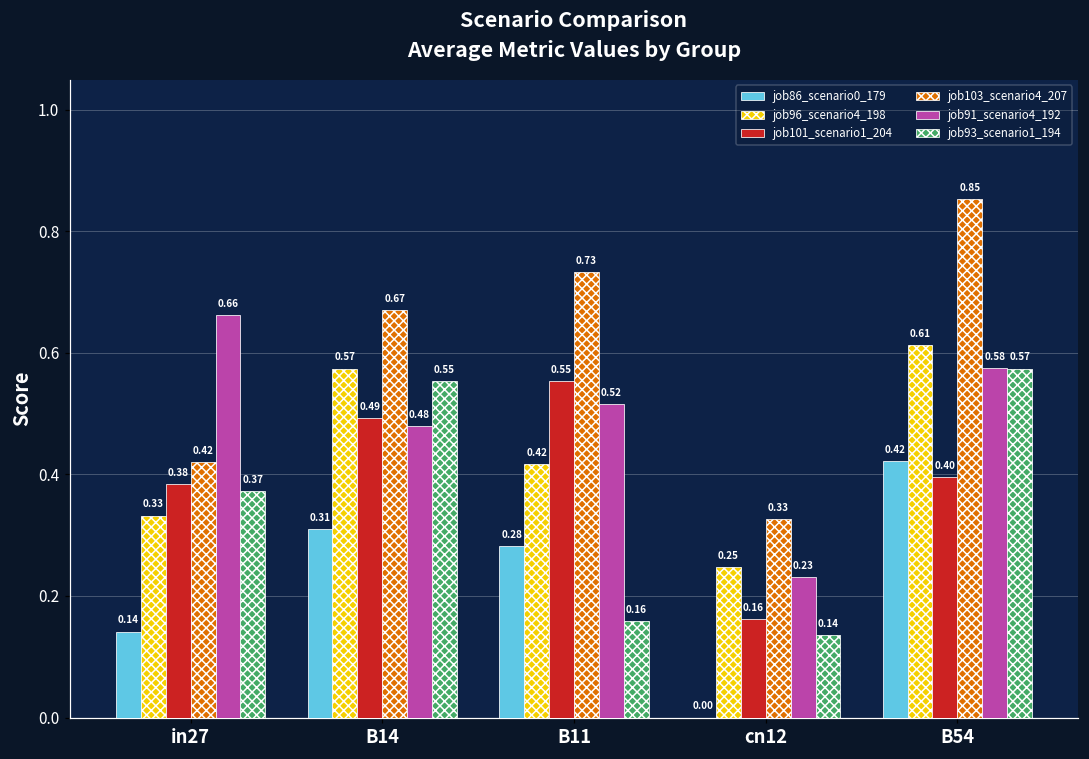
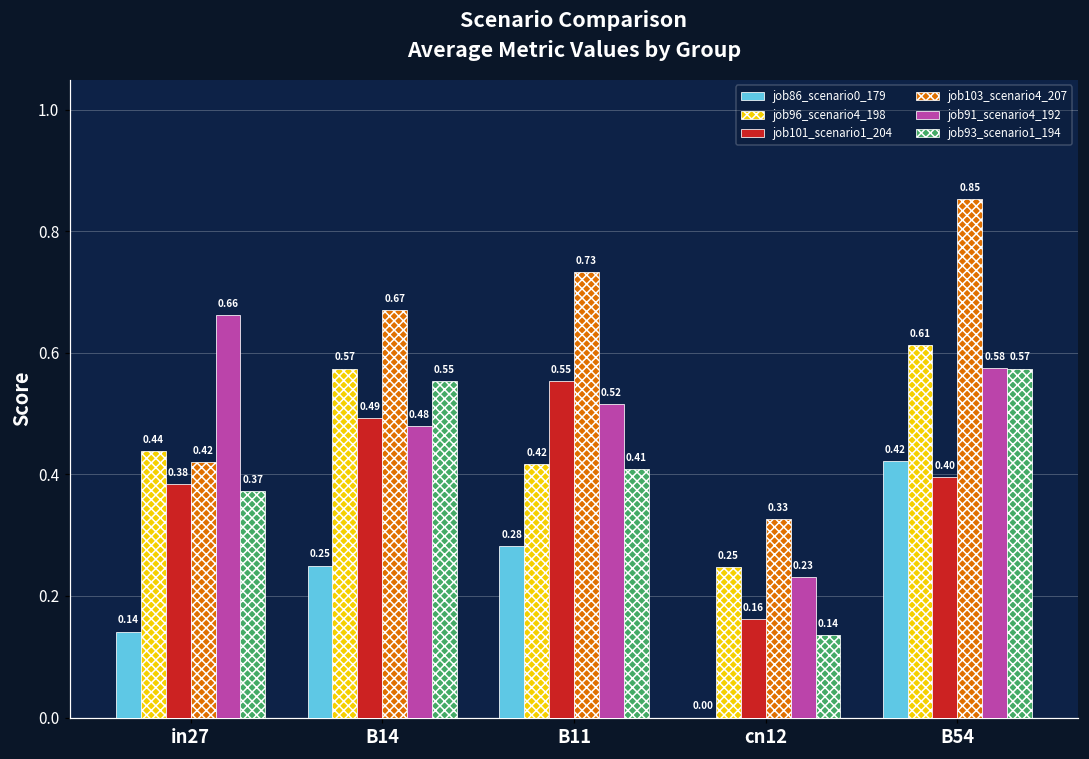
job96_scenario4_198, in27: 0.33 -> 0.44
job86_scenario0_179, B14: 0.31 -> 0.25
job93_scenario1_194, B11: 0.16 -> 0.41
